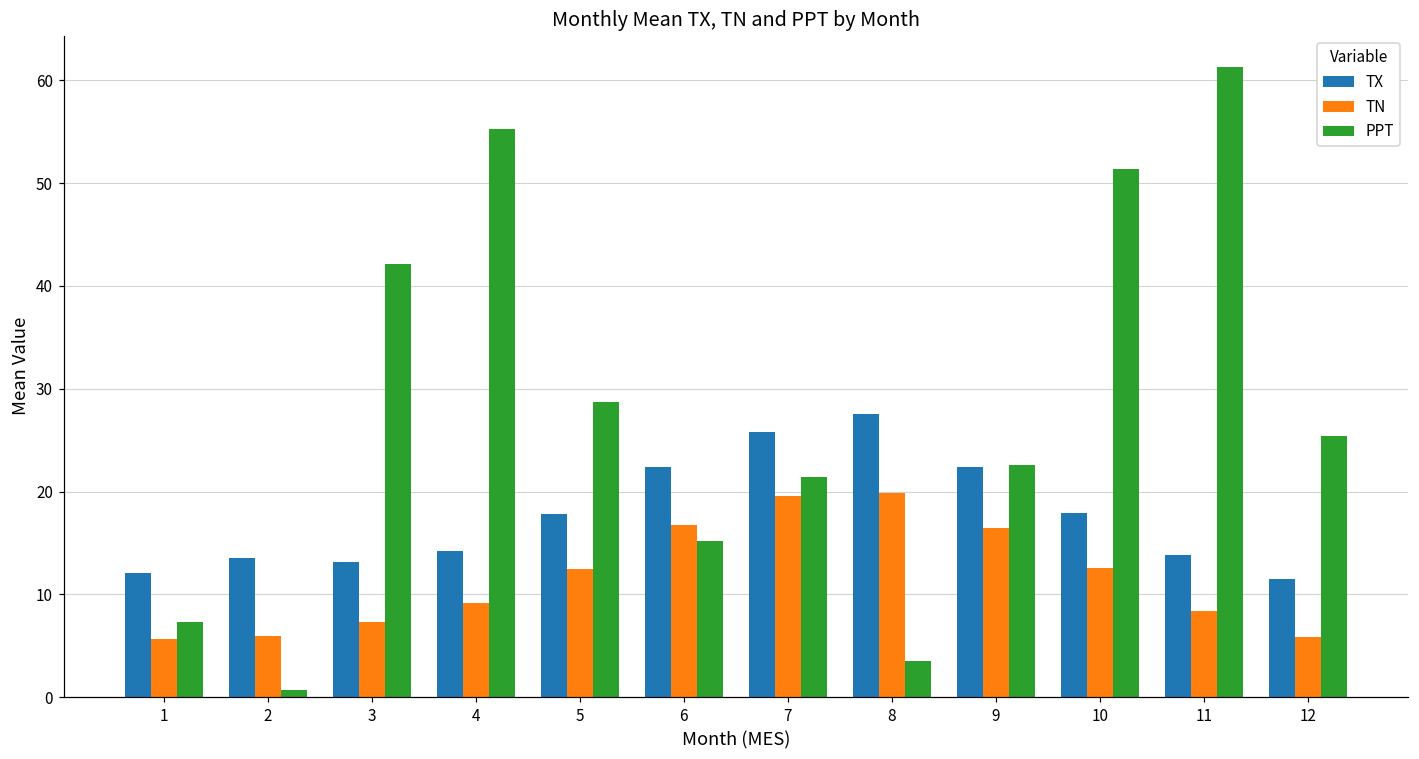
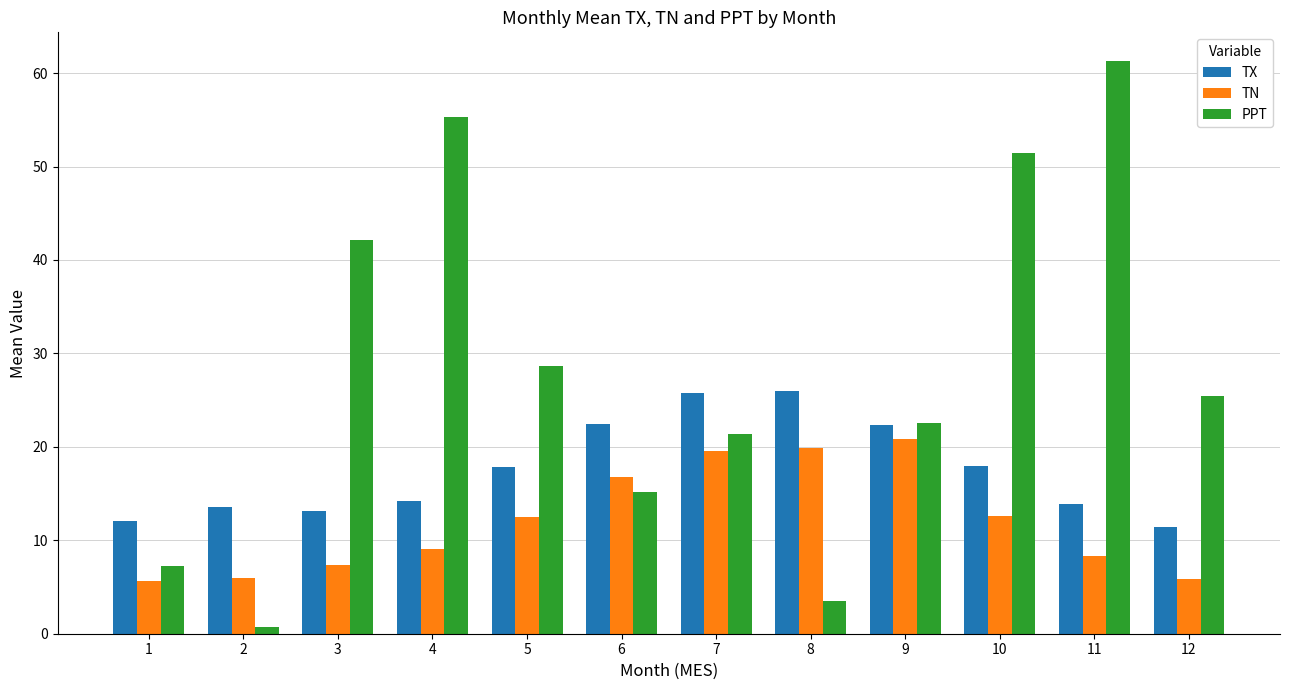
TX, 8: 28 -> 26
TN, 9: 16 -> 21
